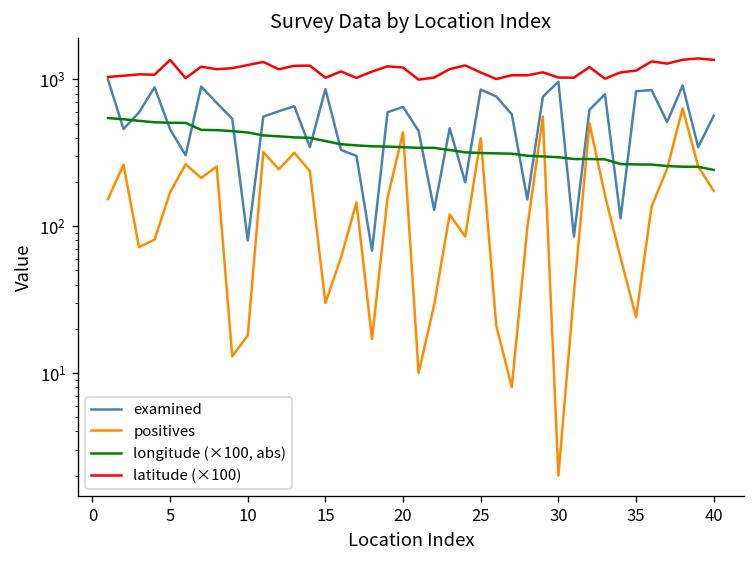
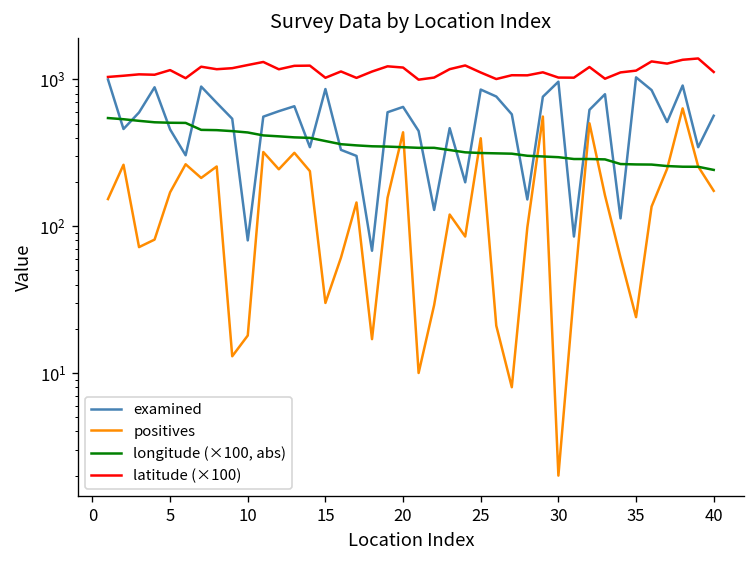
latitude (×100), 5: 1400 -> 1200
examined, 35: 800 -> 1000
latitude (×100), 40: 1400 -> 1100
